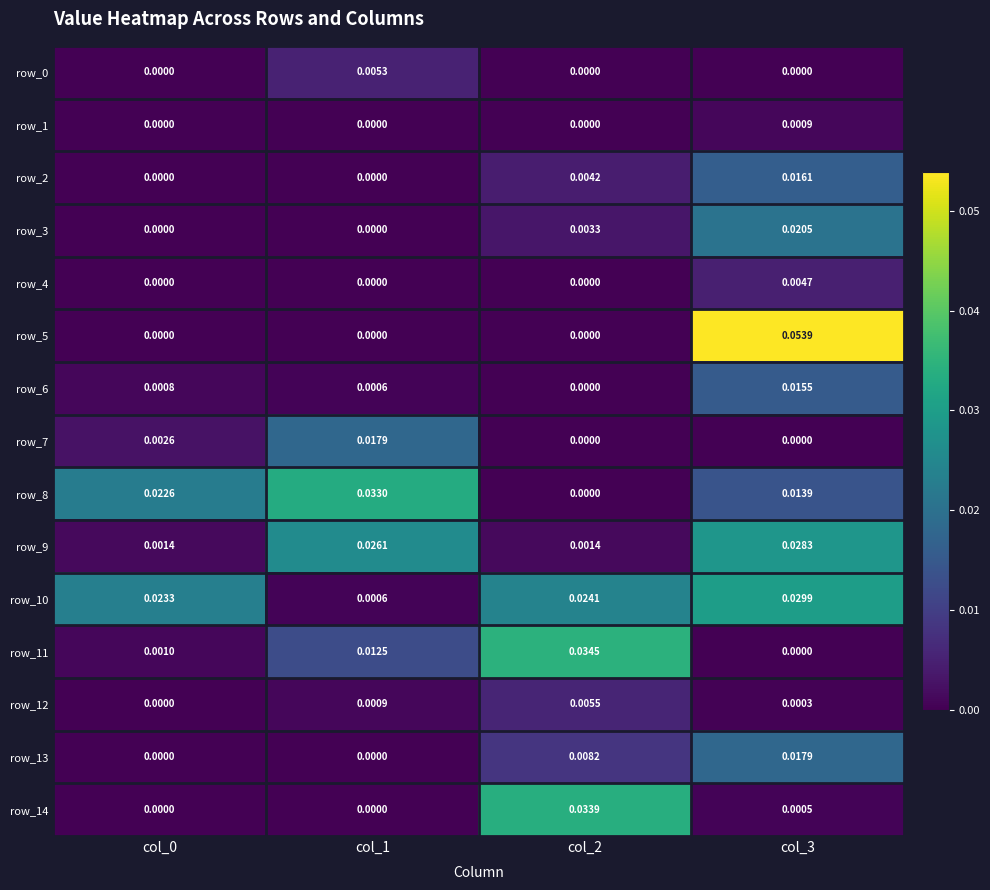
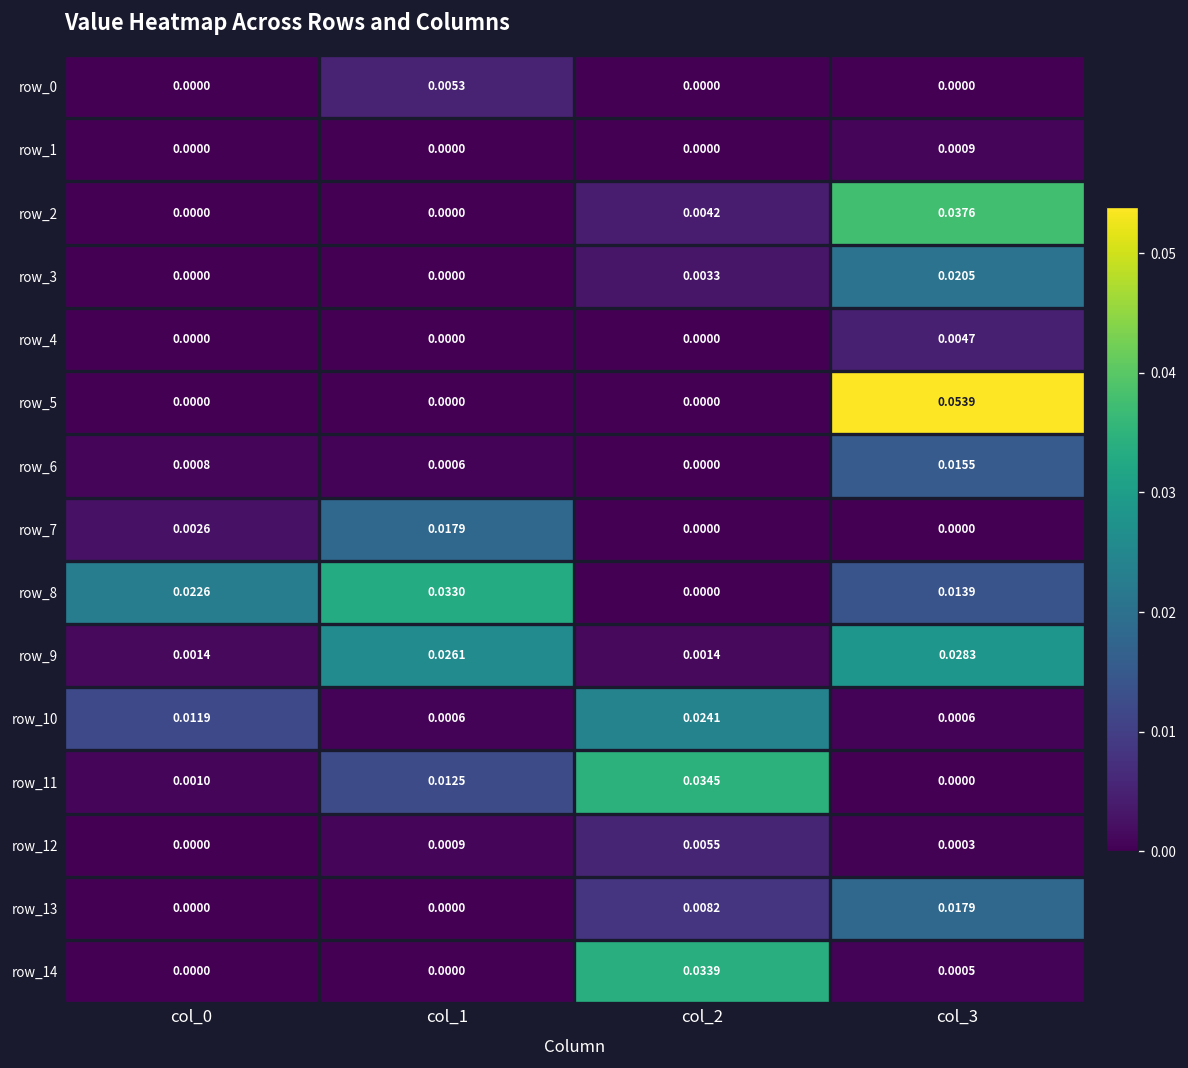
row_2, col_3: 0.0161 -> 0.0376
row_10, col_0: 0.0233 -> 0.0119
row_10, col_3: 0.0299 -> 0.0006
